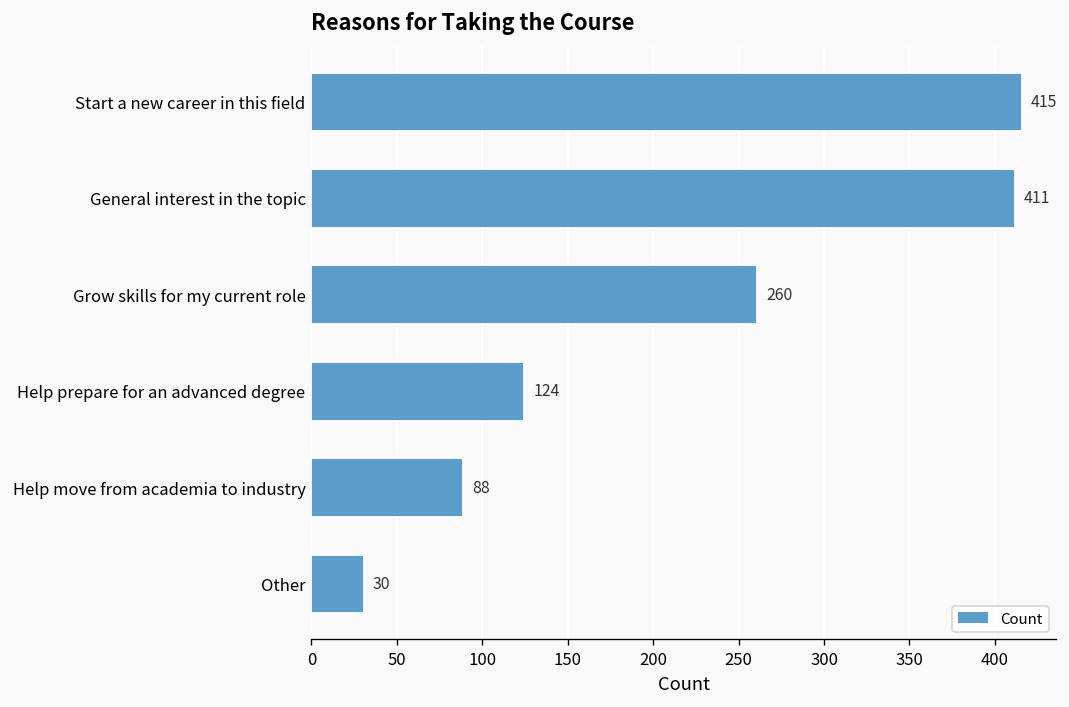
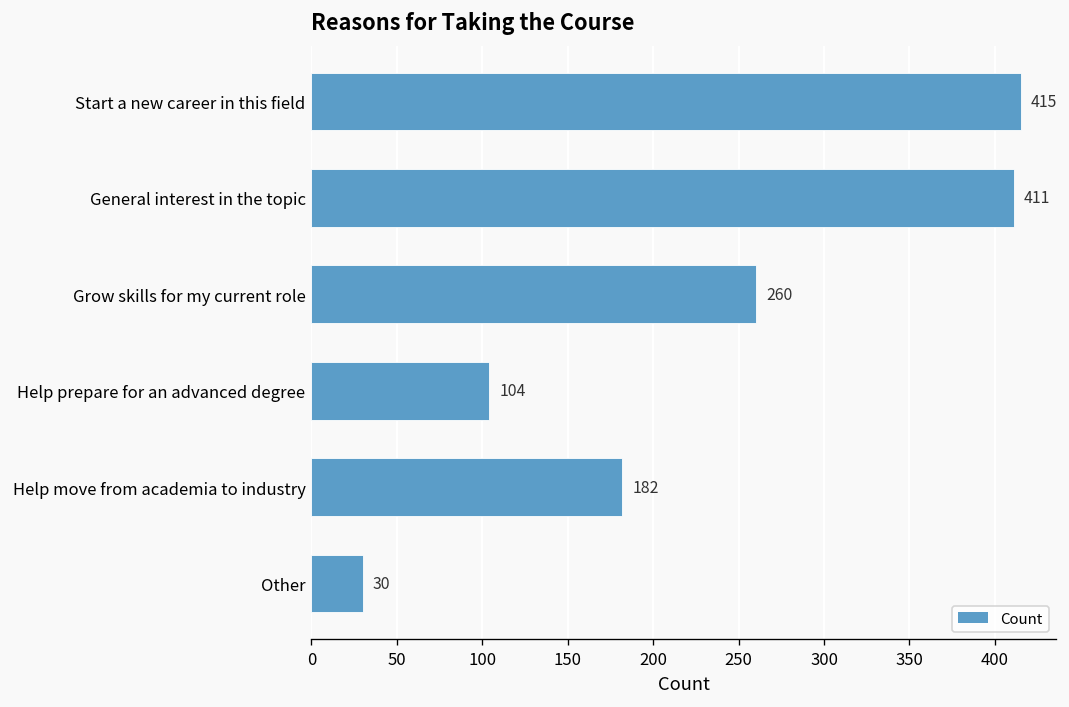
Help prepare for an advanced degree: 124 -> 104
Help move from academia to industry: 88 -> 182
